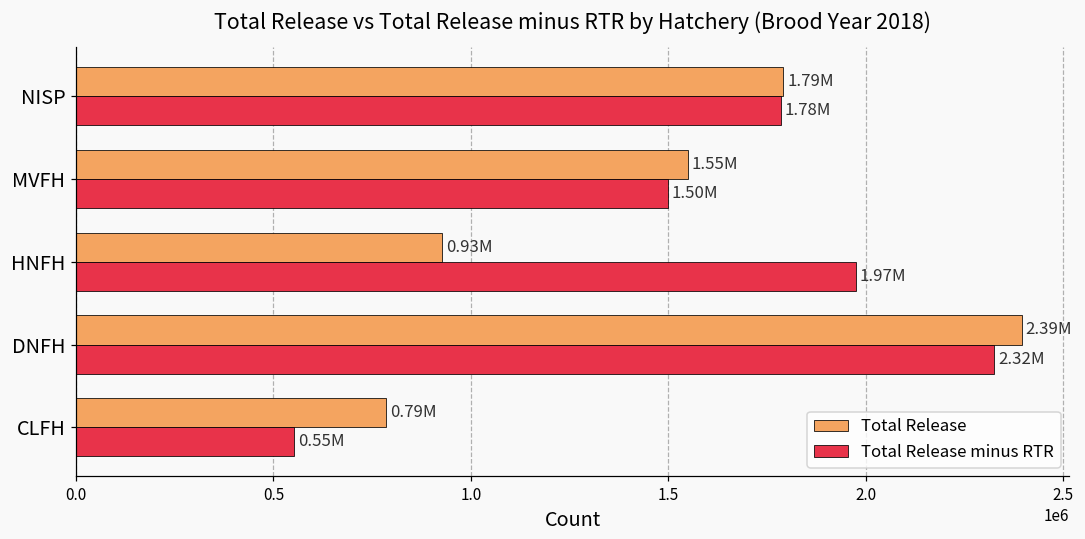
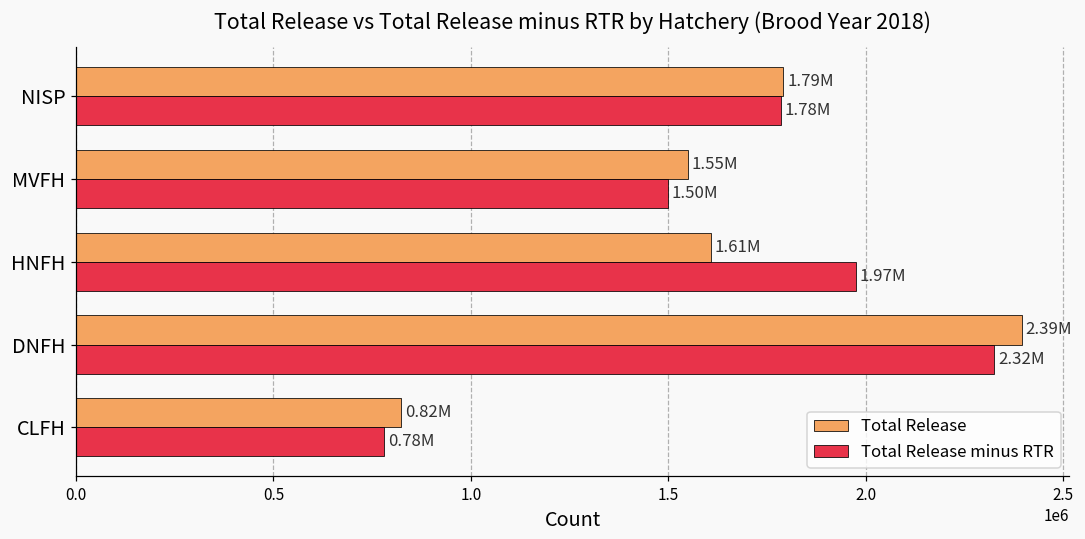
Total Release, HNFH: 0.93M -> 1.61M
Total Release, CLFH: 0.79M -> 0.82M
Total Release minus RTR, CLFH: 0.55M -> 0.78M
